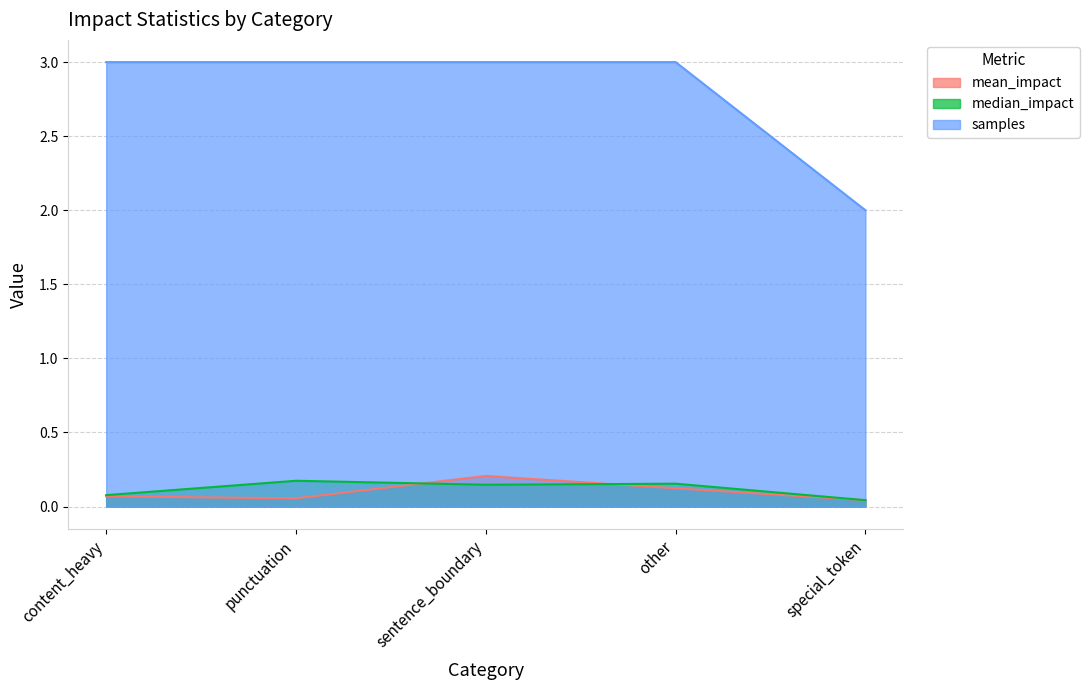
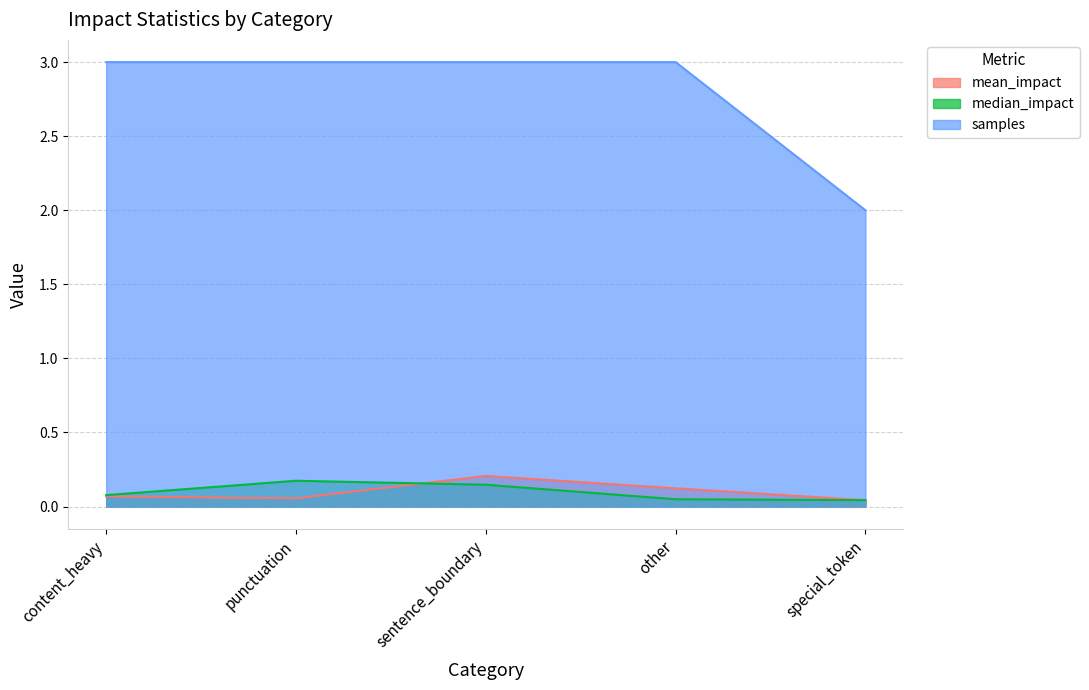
median_impact, other: 0.15 -> 0.05
